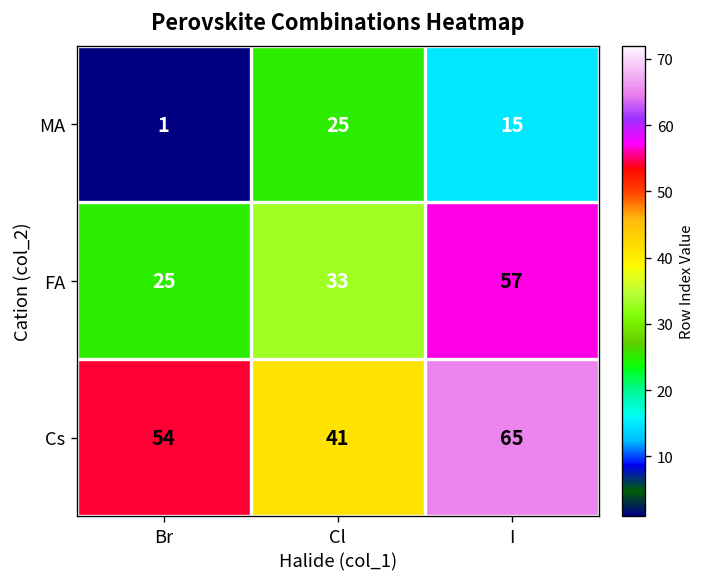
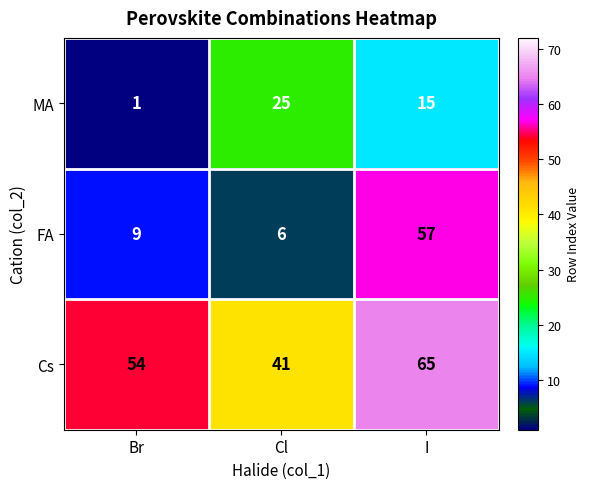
FA, Br: 25 -> 9
FA, Cl: 33 -> 6
